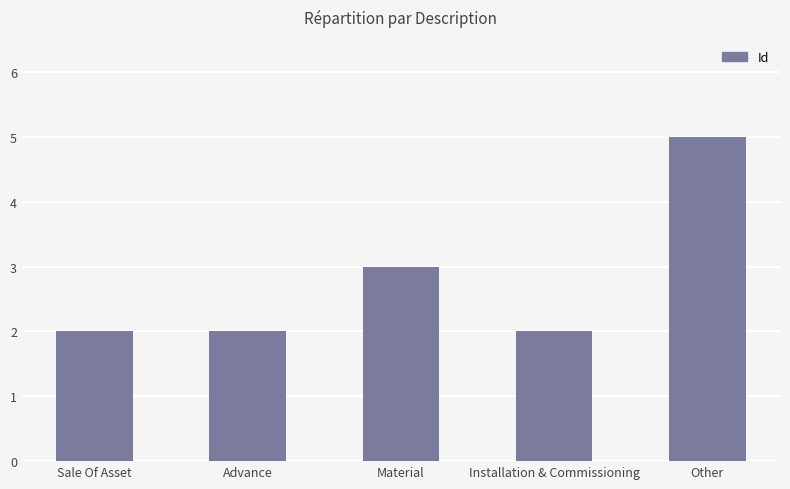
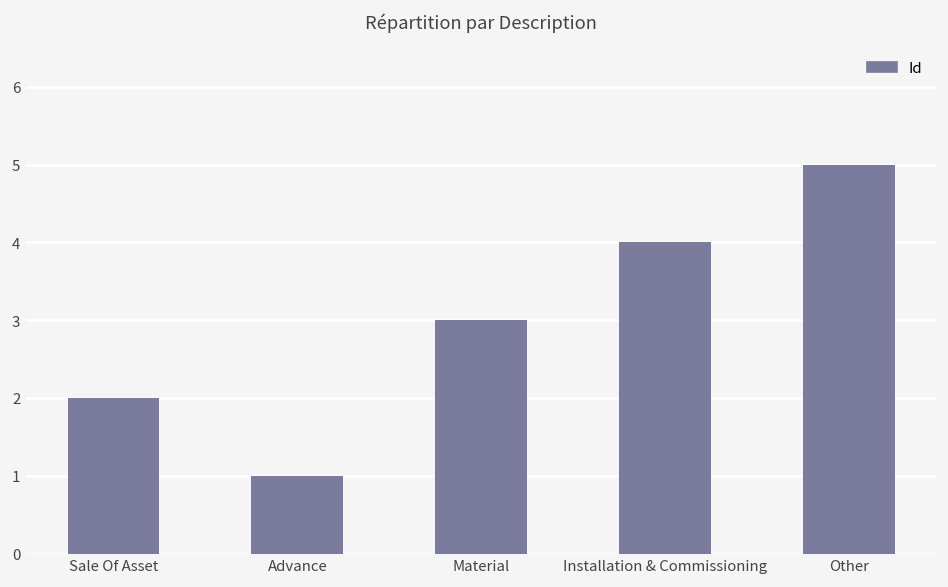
Advance: 2 -> 1
Installation & Commissioning: 2 -> 4
